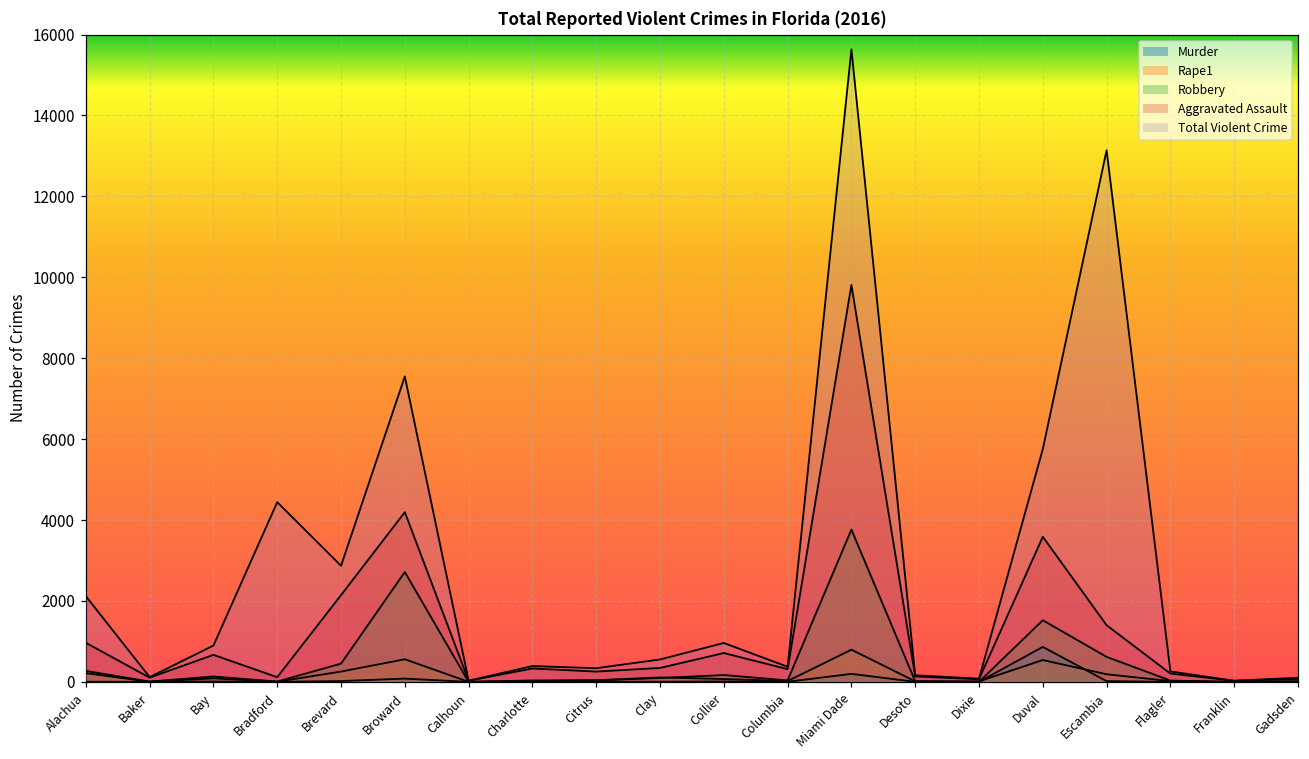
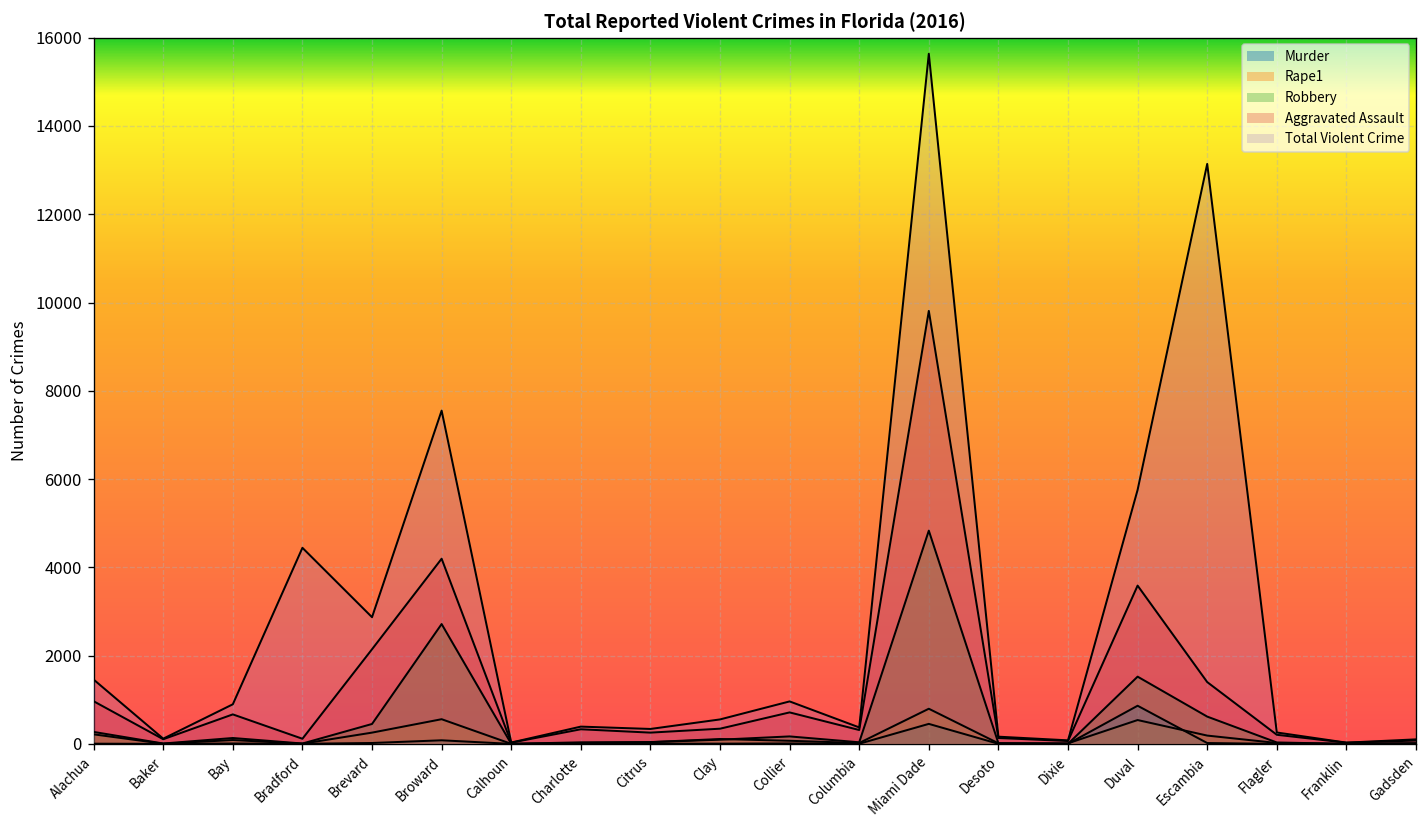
Total Violent Crime, Alachua: 2100 -> 1500
Murder, Miami Dade: 200 -> 500
Robbery, Miami Dade: 3800 -> 4800
